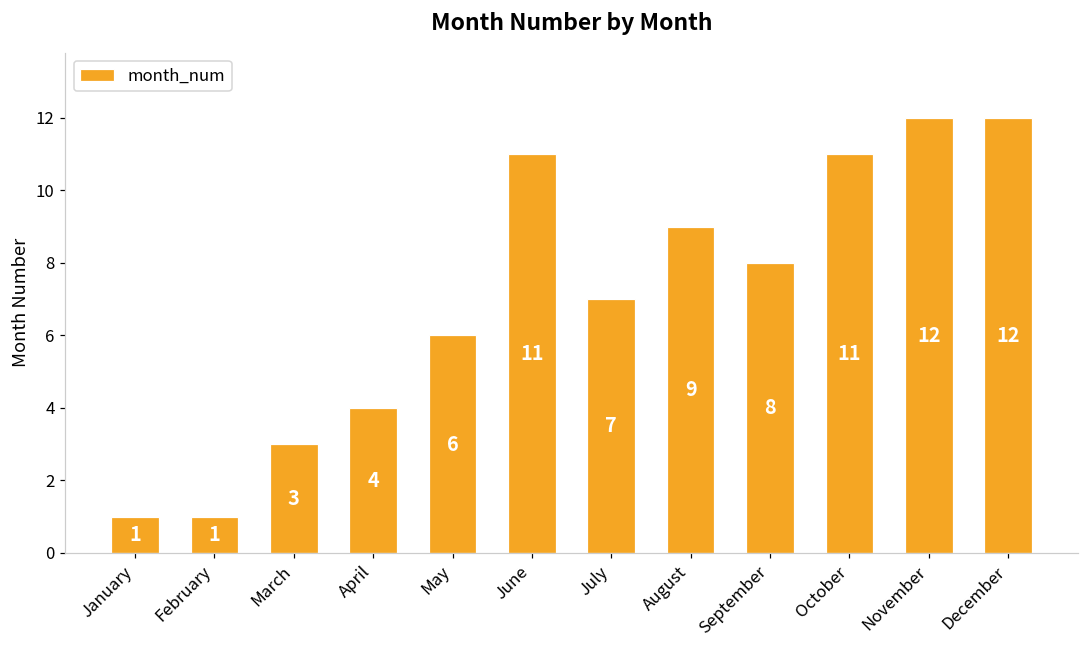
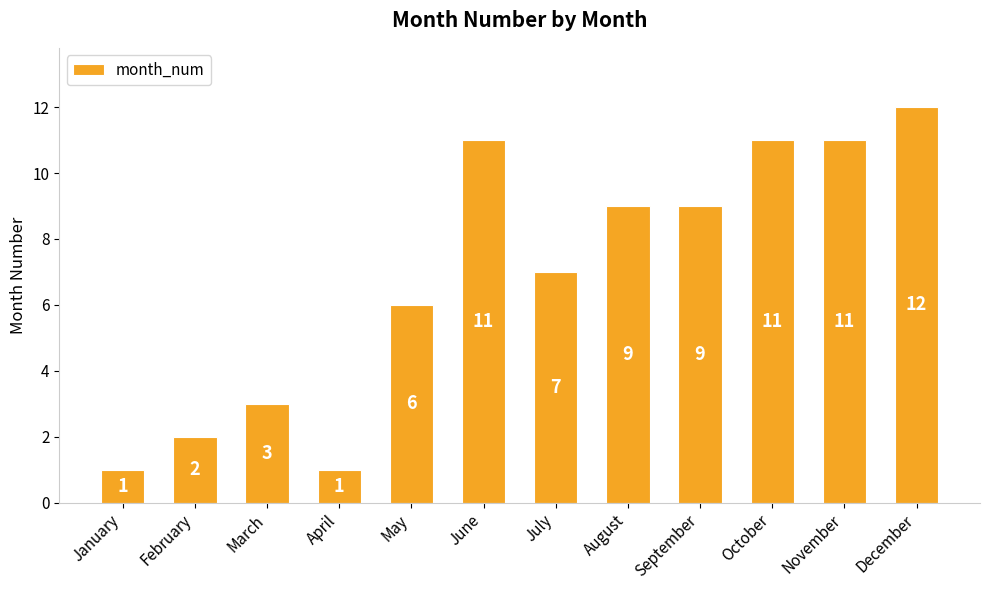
February: 1 -> 2
April: 4 -> 1
September: 8 -> 9
November: 12 -> 11
